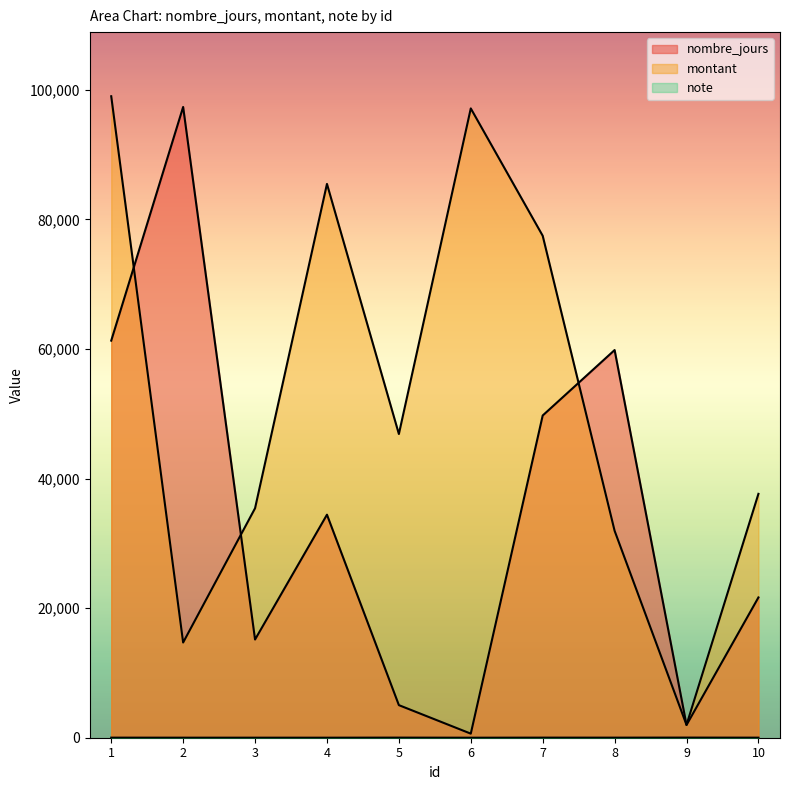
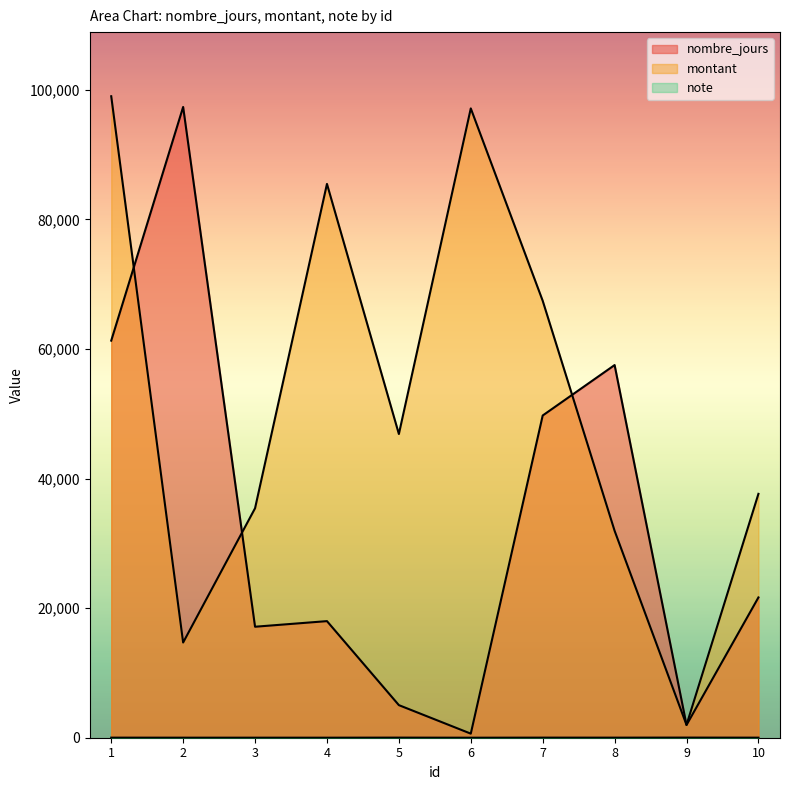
nombre_jours, 3: 15,000 -> 17,000
nombre_jours, 4: 34,000 -> 18,000
montant, 7: 77,000 -> 67,000
nombre_jours, 8: 60,000 -> 58,000
